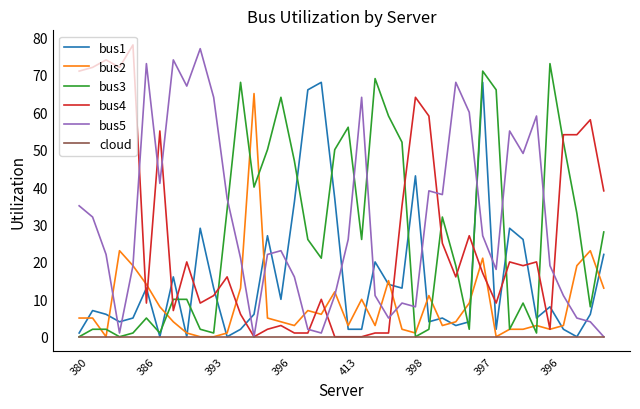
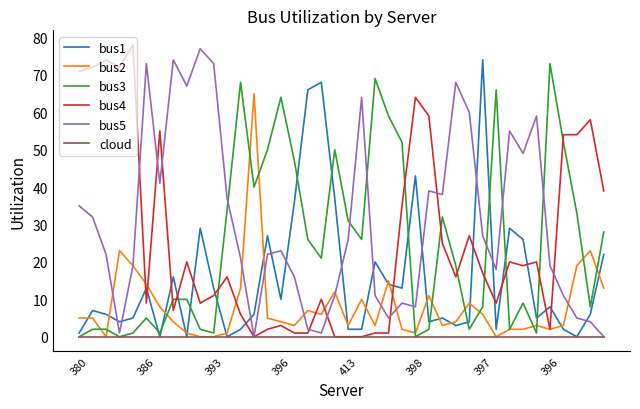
bus5, 393: 64 -> 73
bus3, 413: 56 -> 31
bus1, 397: 68 -> 74
bus2, 397: 21 -> 6
bus3, 397: 71 -> 8
